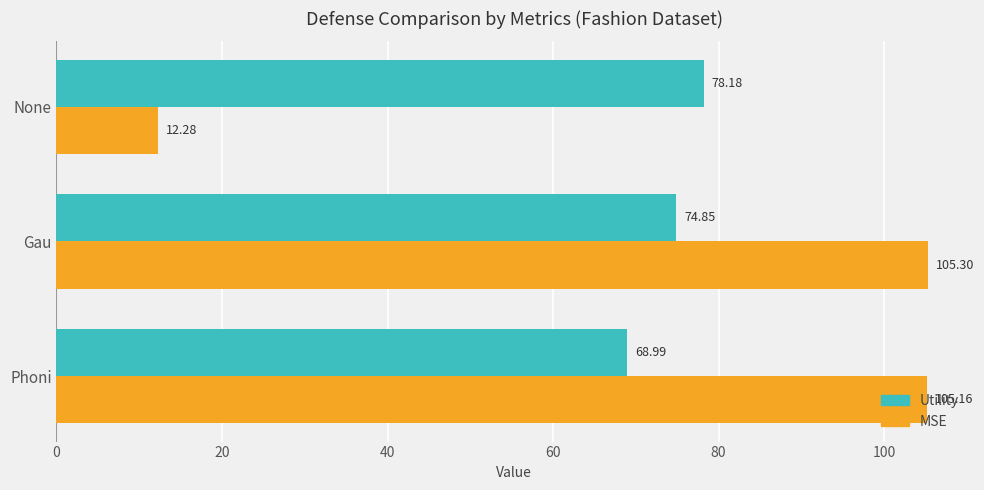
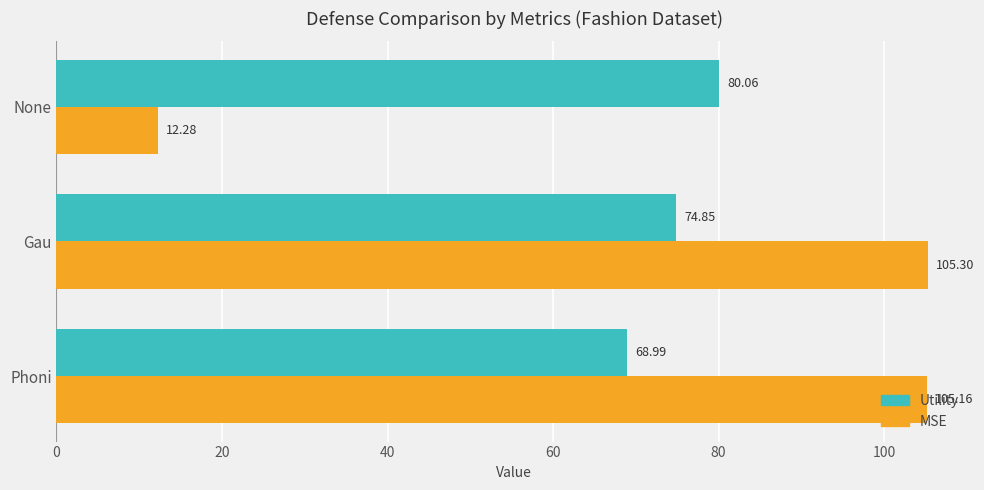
Utility, None: 78.18 -> 80.06
